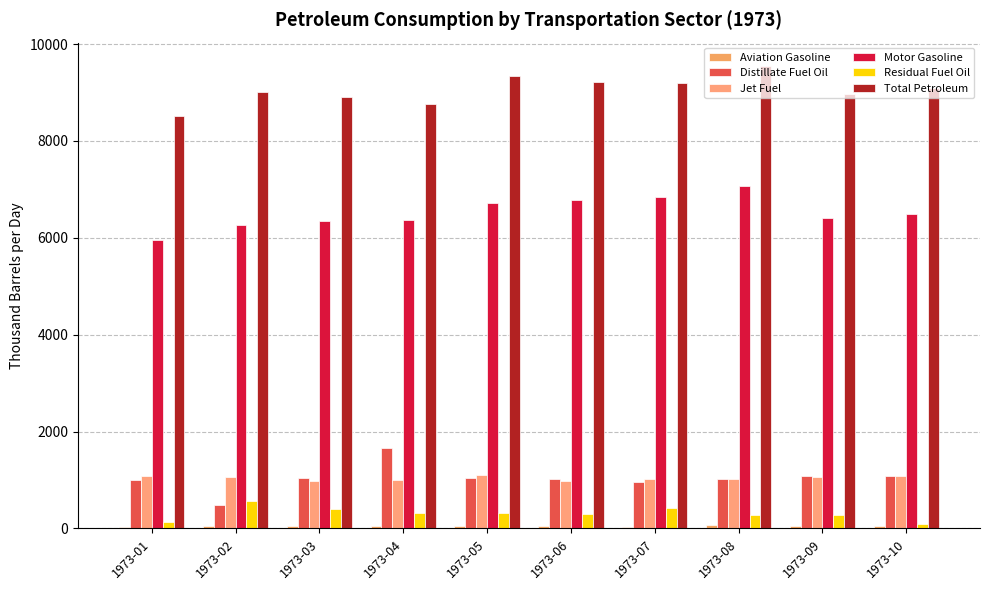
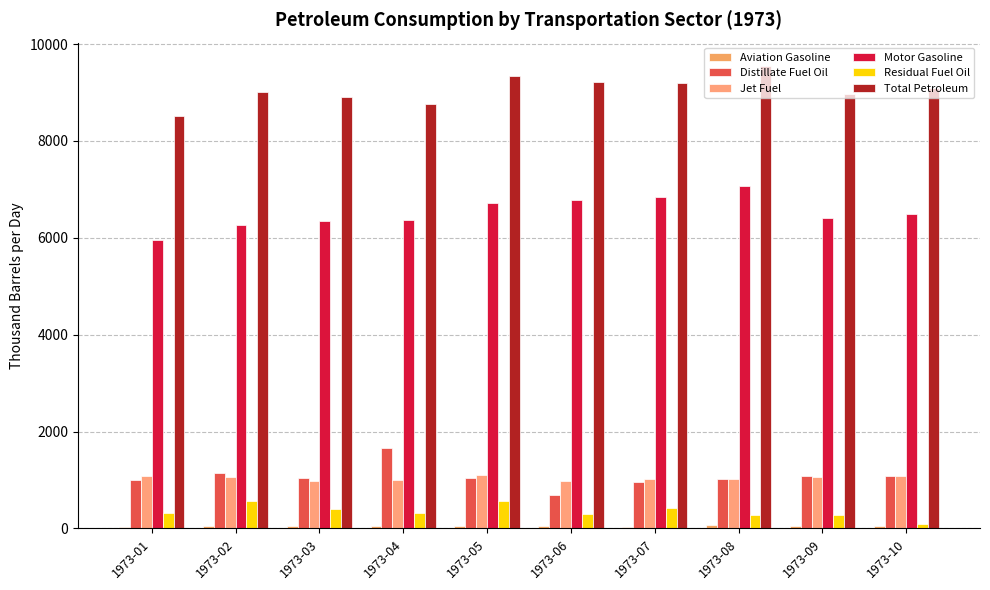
Residual Fuel Oil, 1973-01: 100 -> 300
Distillate Fuel Oil, 1973-02: 500 -> 1100
Residual Fuel Oil, 1973-05: 300 -> 600
Distillate Fuel Oil, 1973-06: 1000 -> 700
